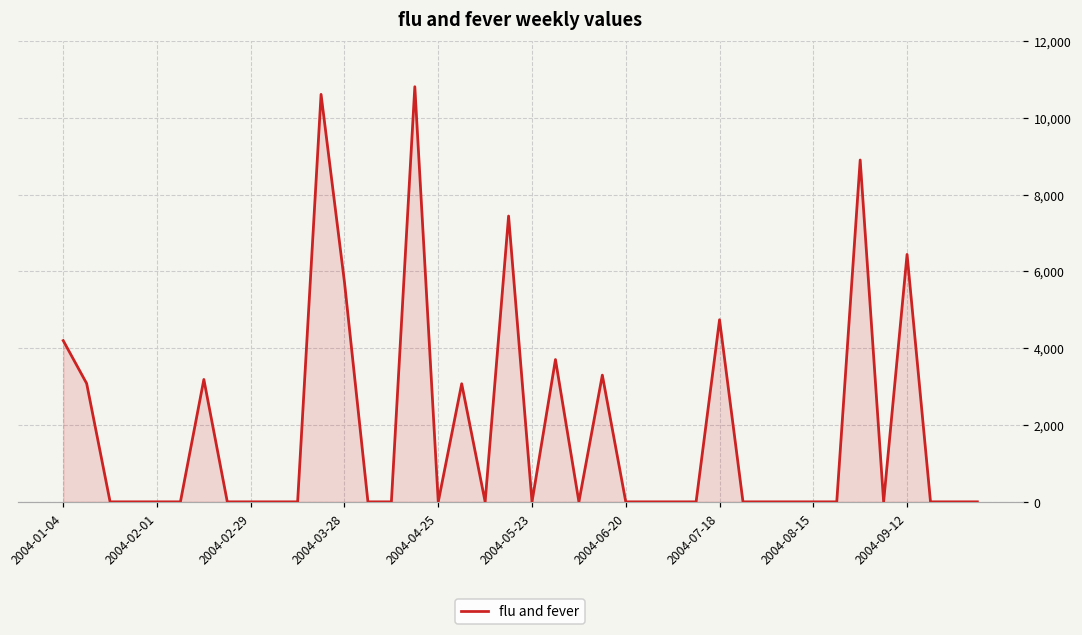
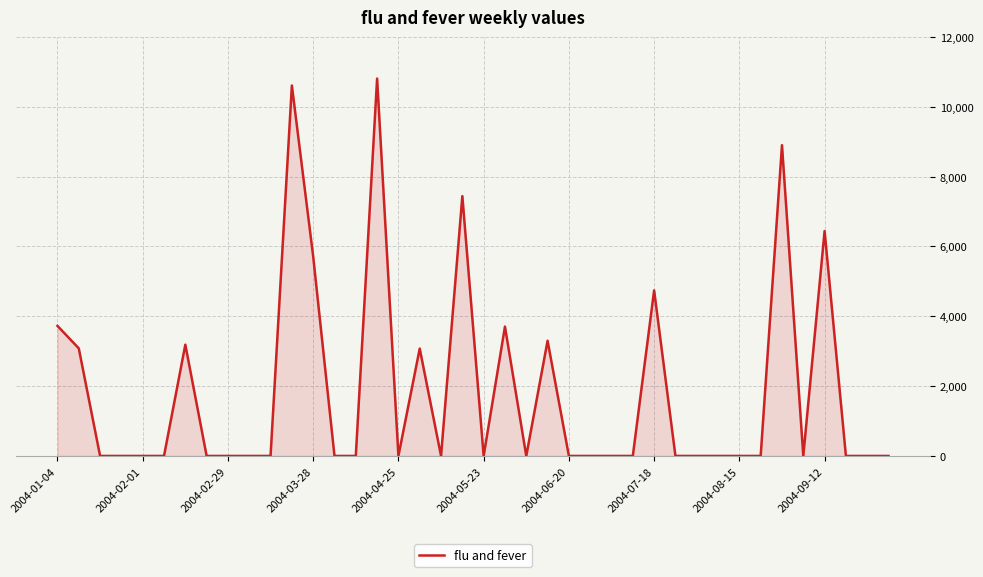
2004-01-04: 4,200 -> 3,700
